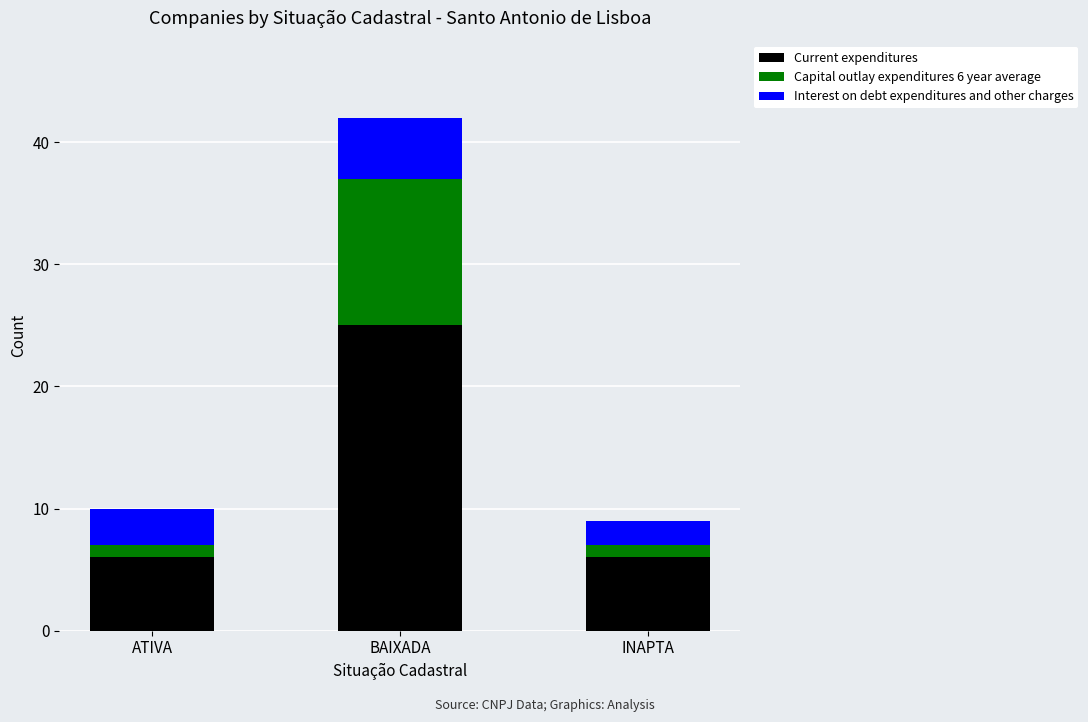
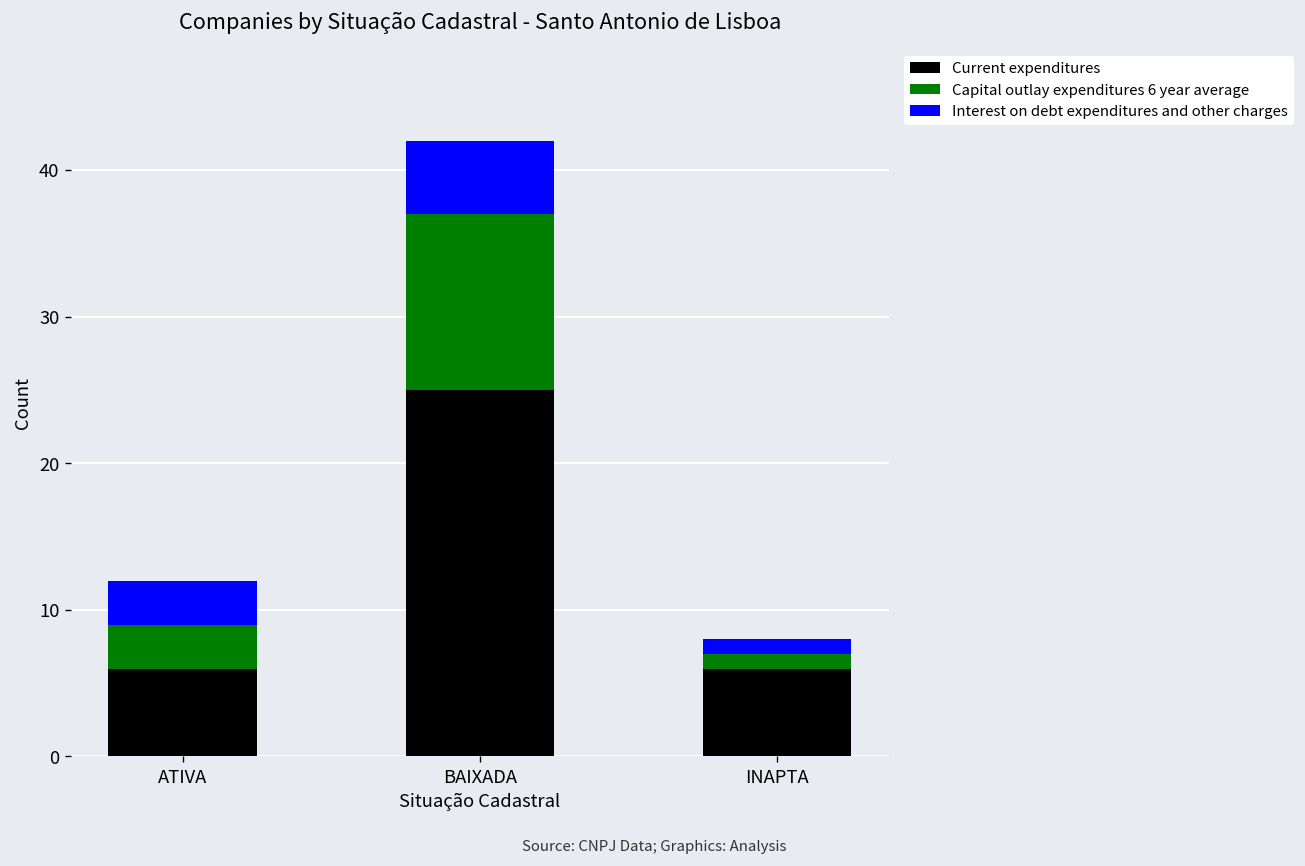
Capital outlay expenditures 6 year average, ATIVA: 1 -> 3
Interest on debt expenditures and other charges, INAPTA: 2 -> 1
